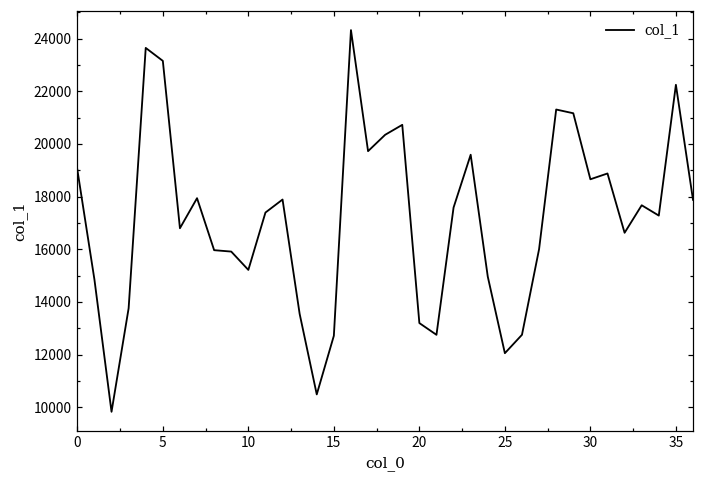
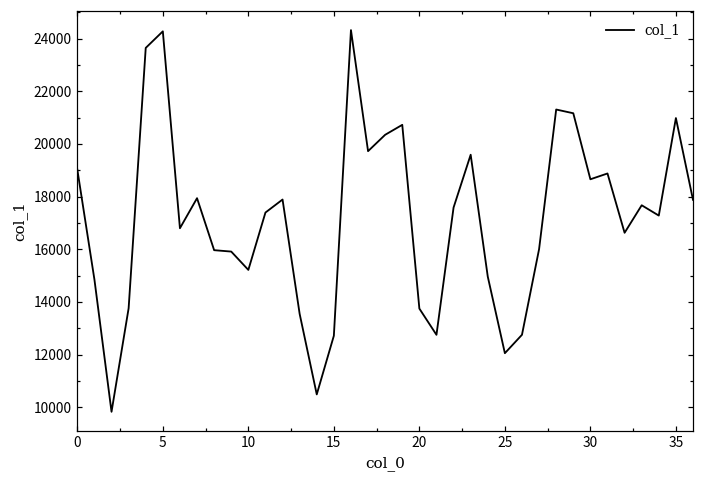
5: 23200 -> 24300
20: 13200 -> 13700
35: 22200 -> 21000
